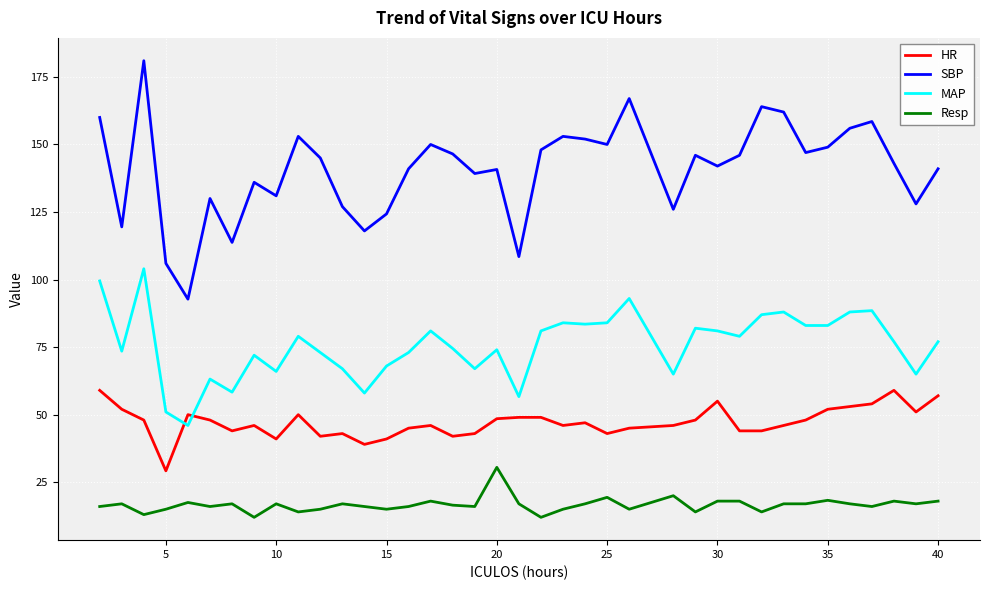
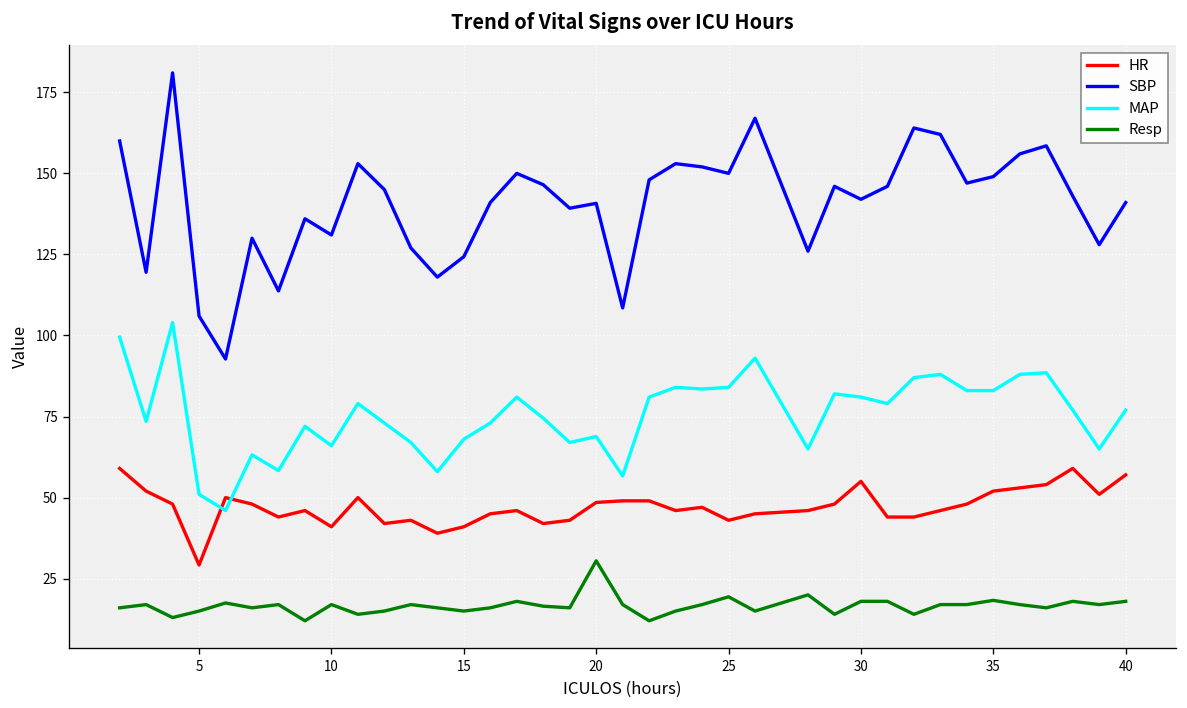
MAP, 20: 74 -> 69
